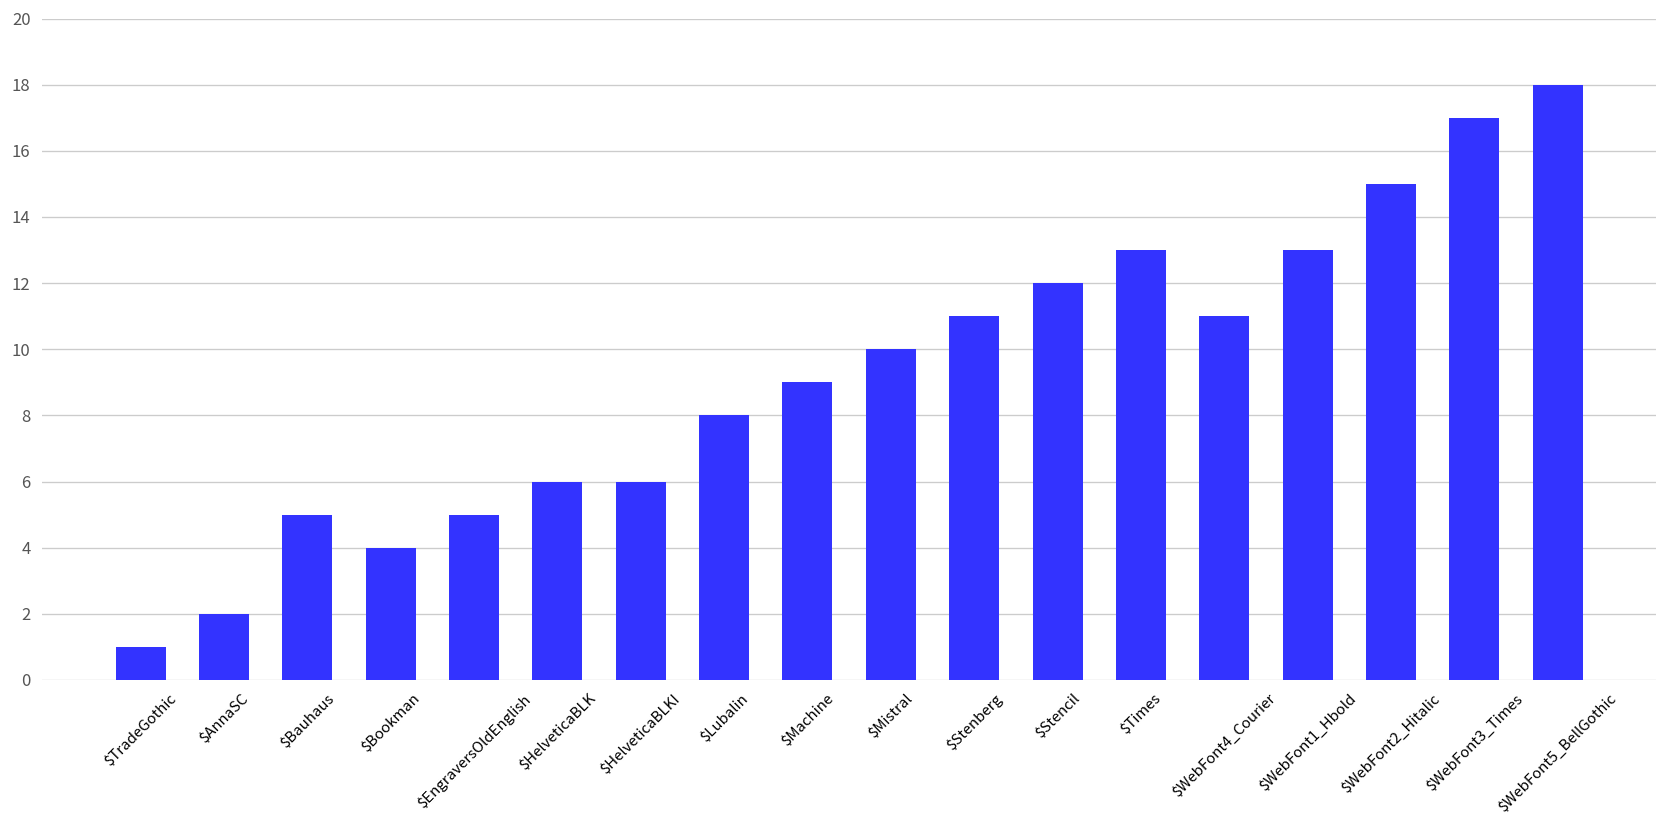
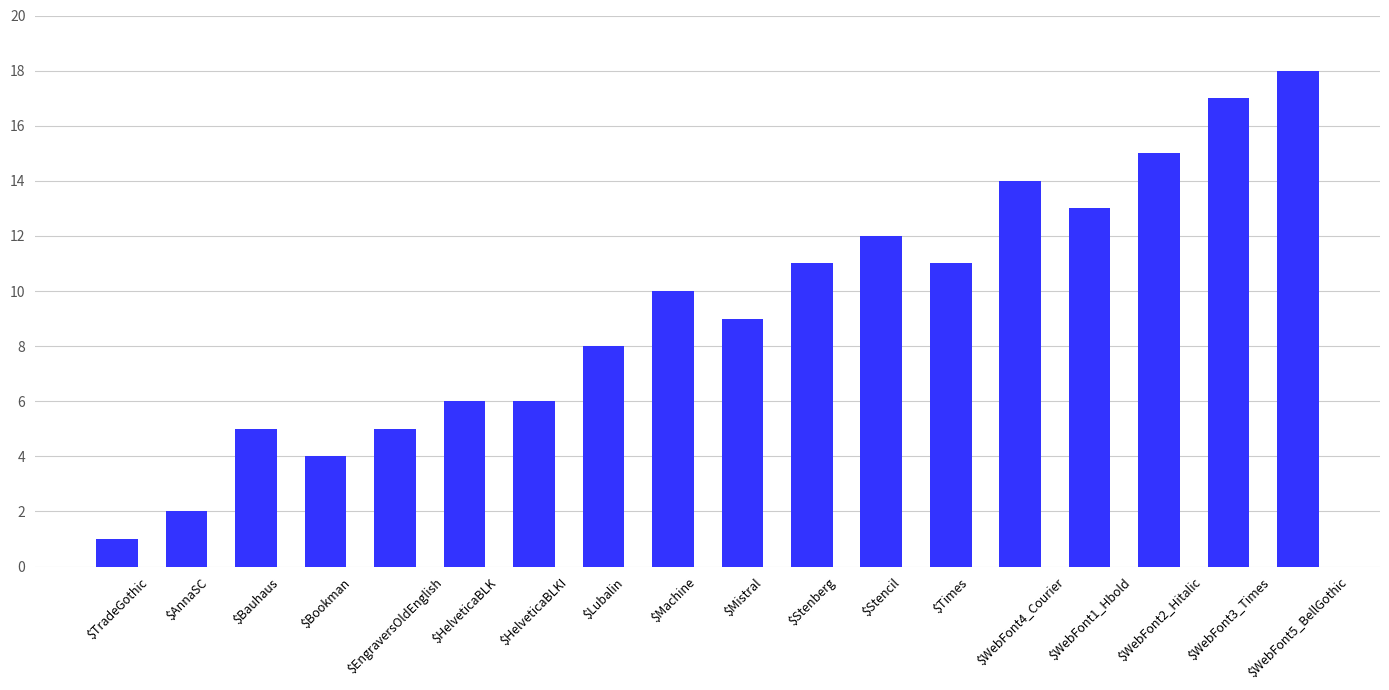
$Machine: 9 -> 10
$Mistral: 10 -> 9
$Times: 13 -> 11
$WebFont4_Courier: 11 -> 14
